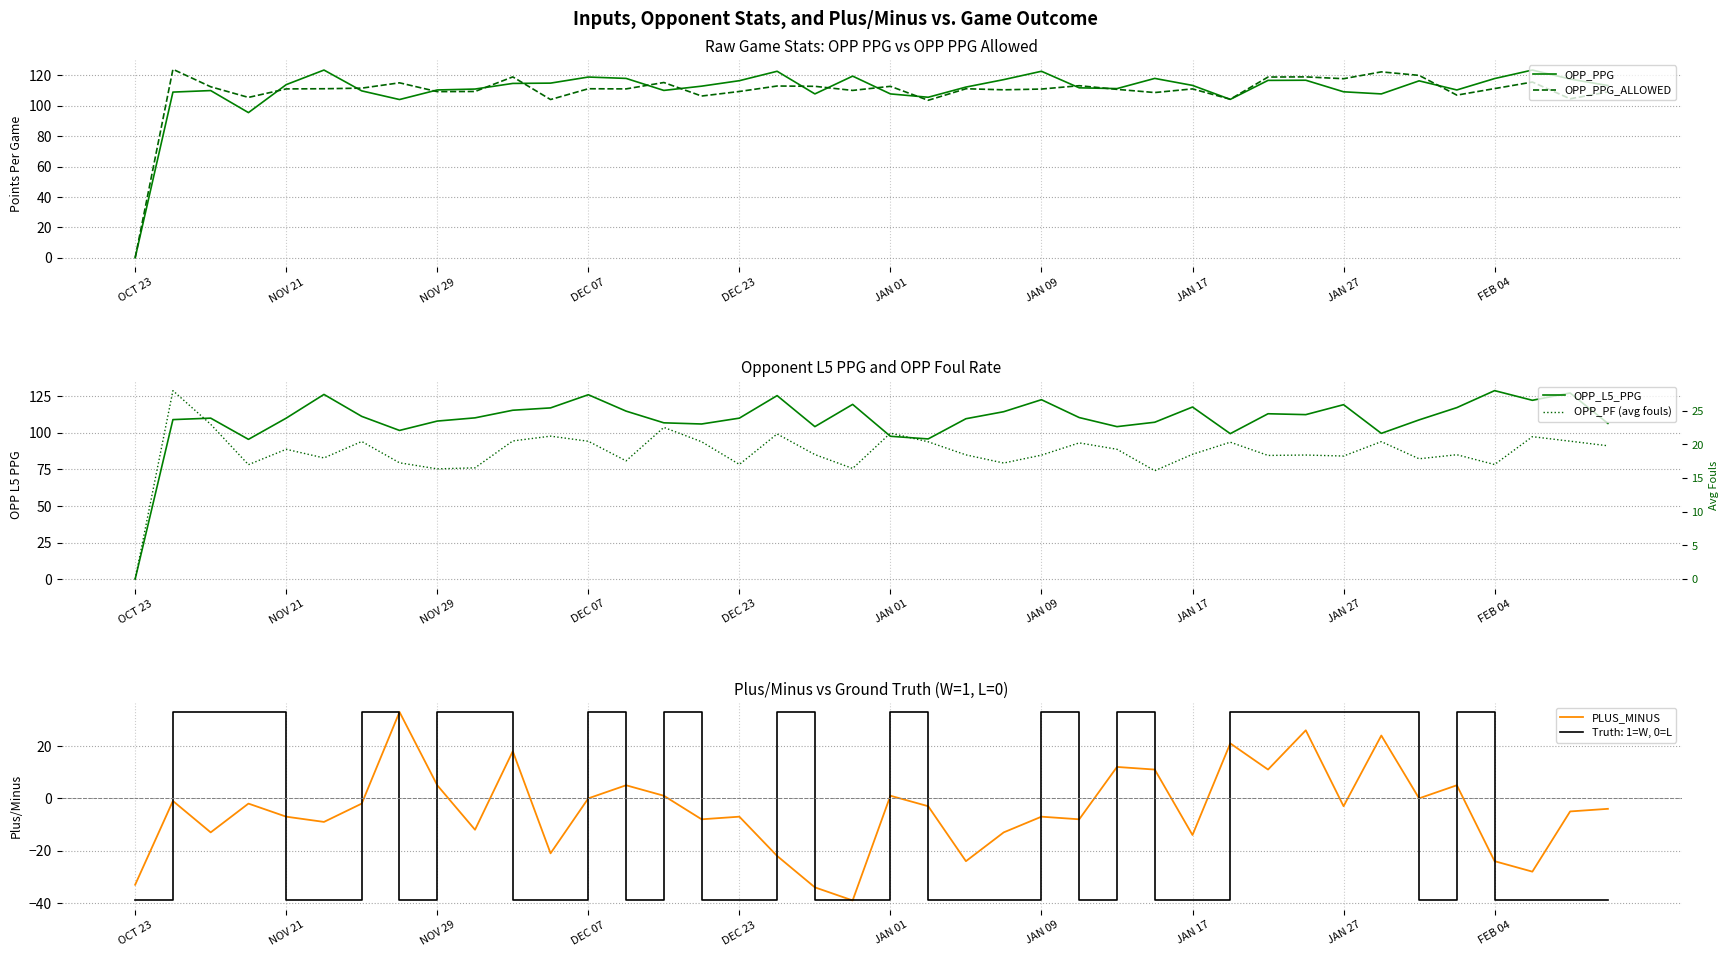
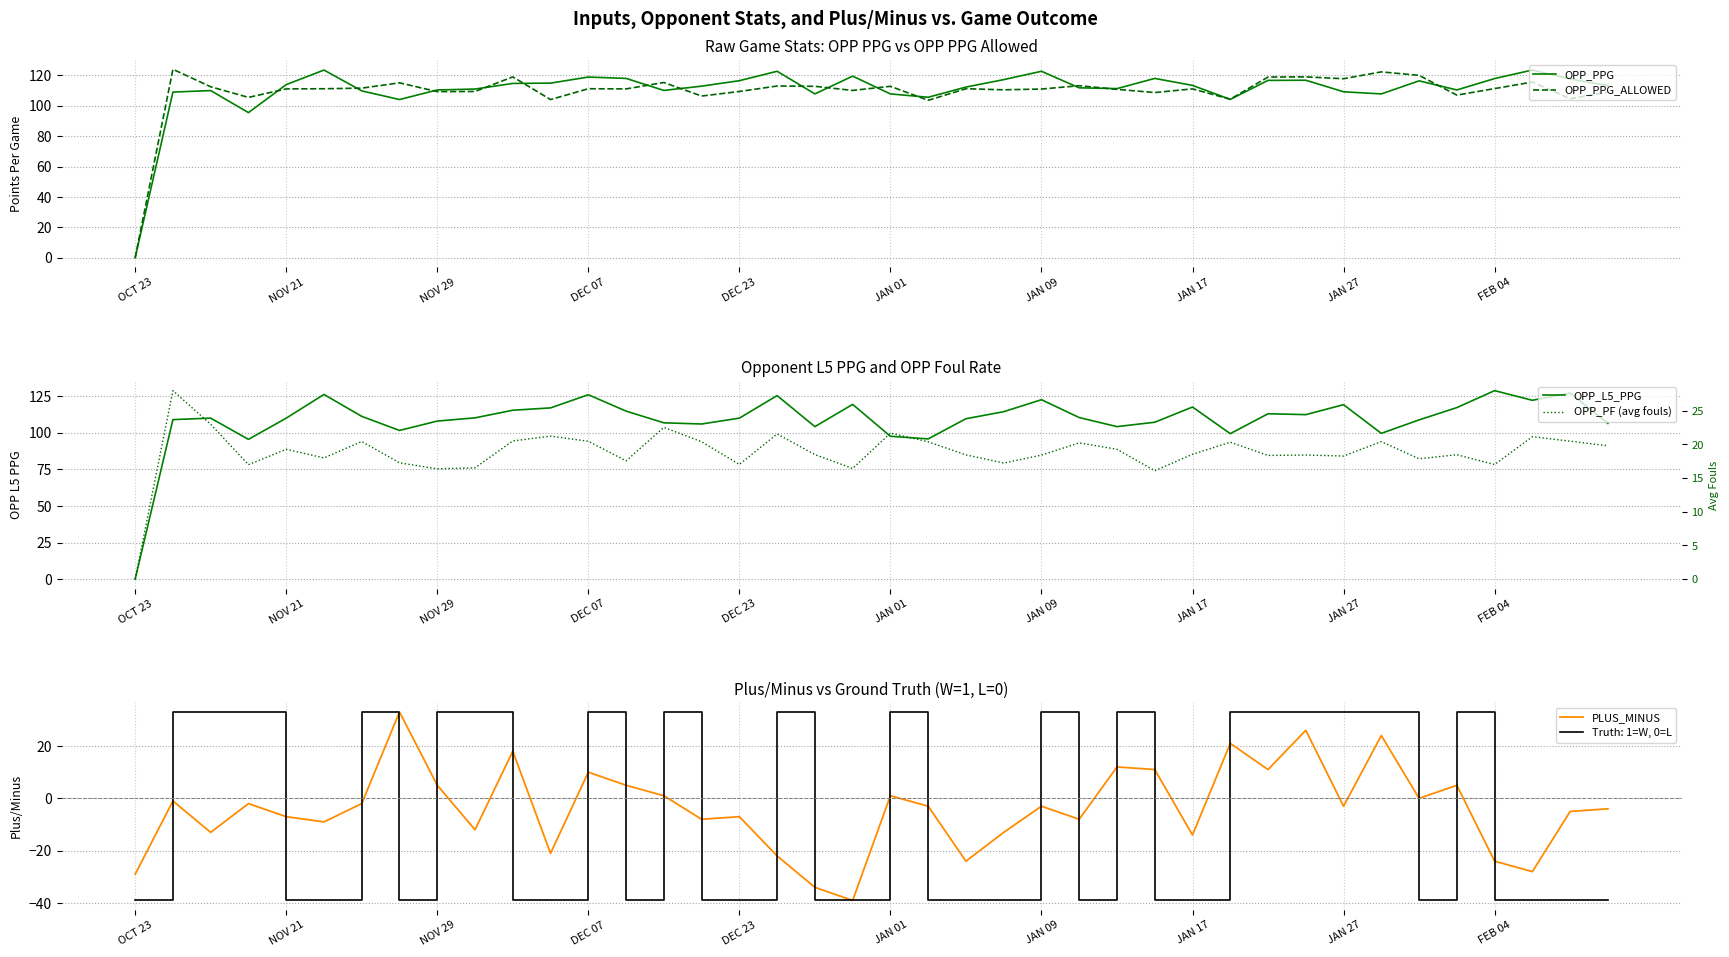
Plus/Minus vs Ground Truth (W=1, L=0), PLUS_MINUS, OCT 23: -33 -> -29
Plus/Minus vs Ground Truth (W=1, L=0), PLUS_MINUS, DEC 07: 0 -> 10
Plus/Minus vs Ground Truth (W=1, L=0), PLUS_MINUS, JAN 09: -7 -> -3
